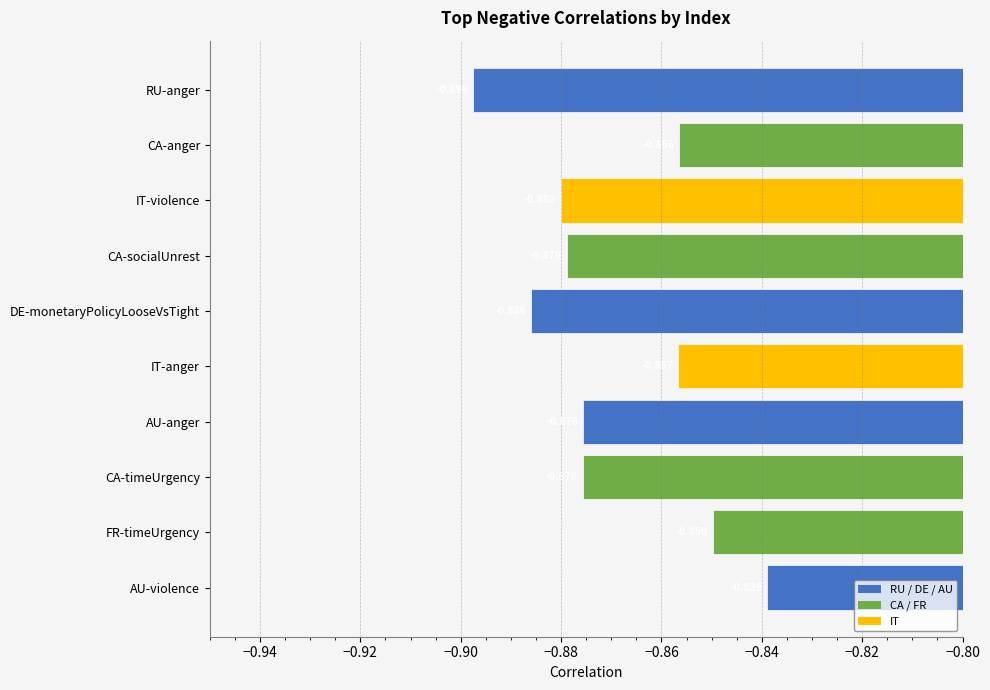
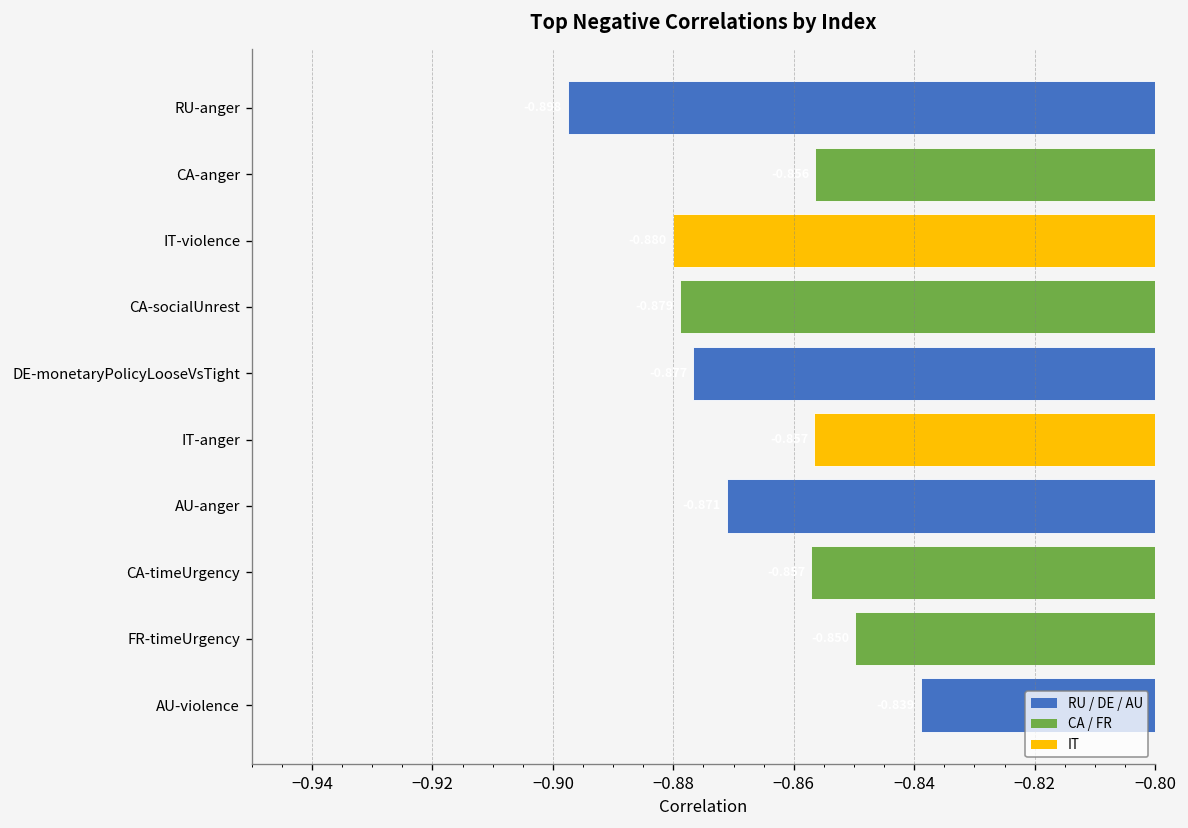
DE-monetaryPolicyLooseVsTight: -0.886 -> -0.877
AU-anger: -0.876 -> -0.871
CA-timeUrgency: -0.876 -> -0.857
